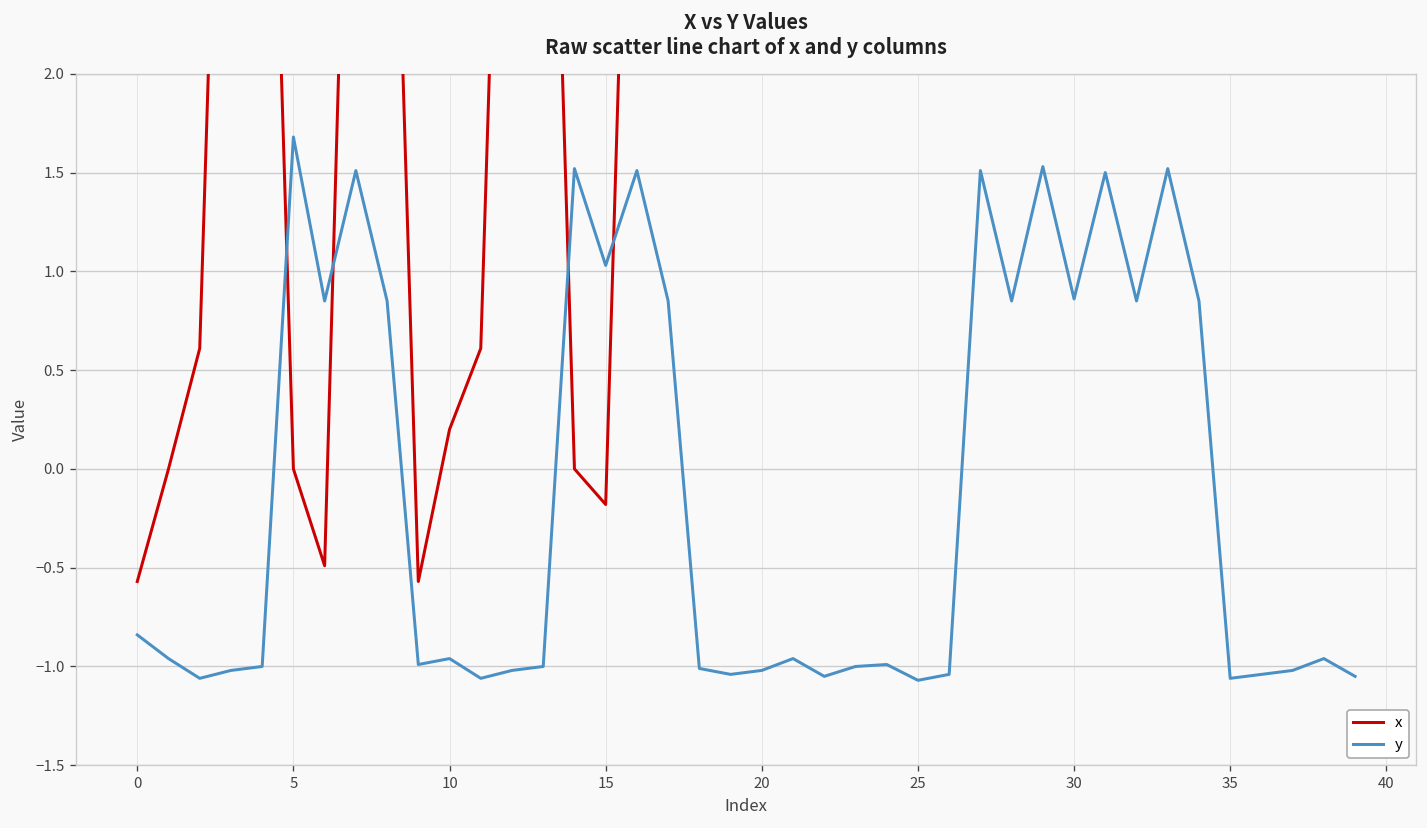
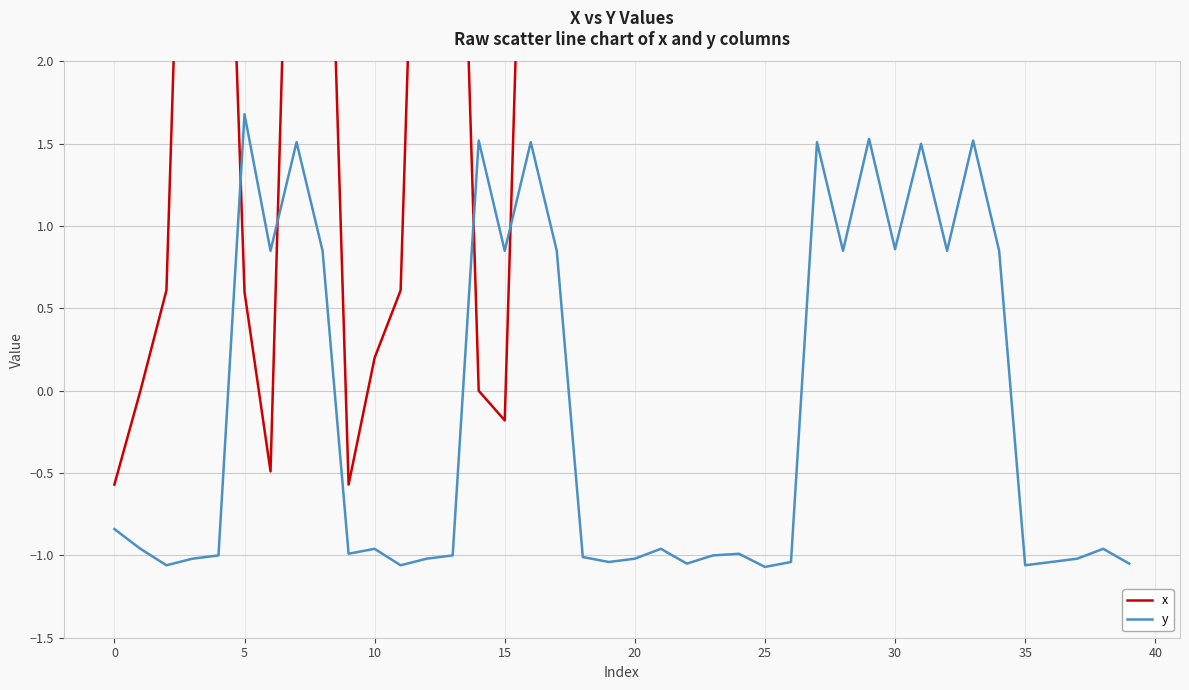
x, 5: 0.0 -> 0.6
y, 15: 1.03 -> 0.85
